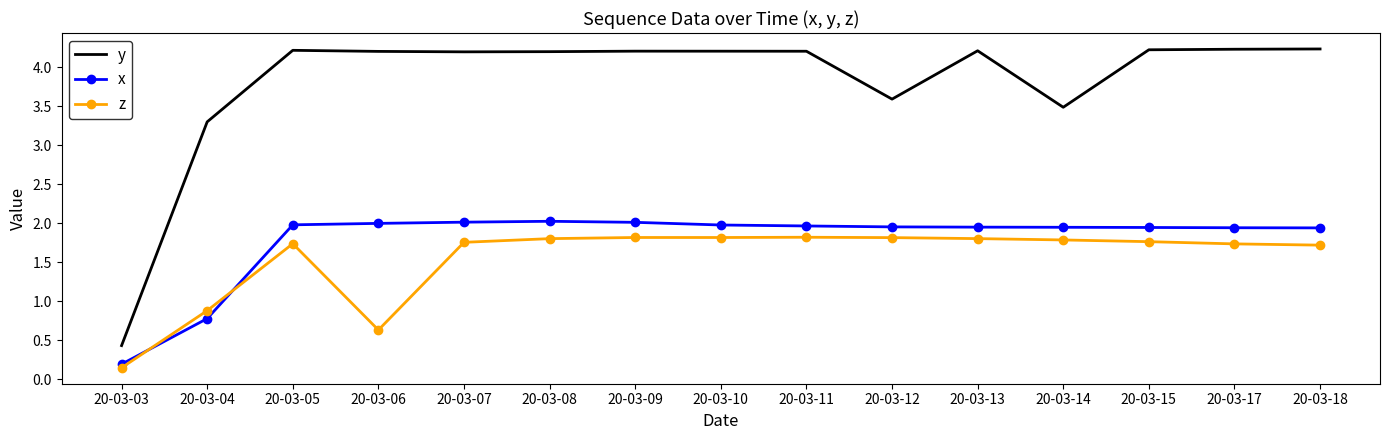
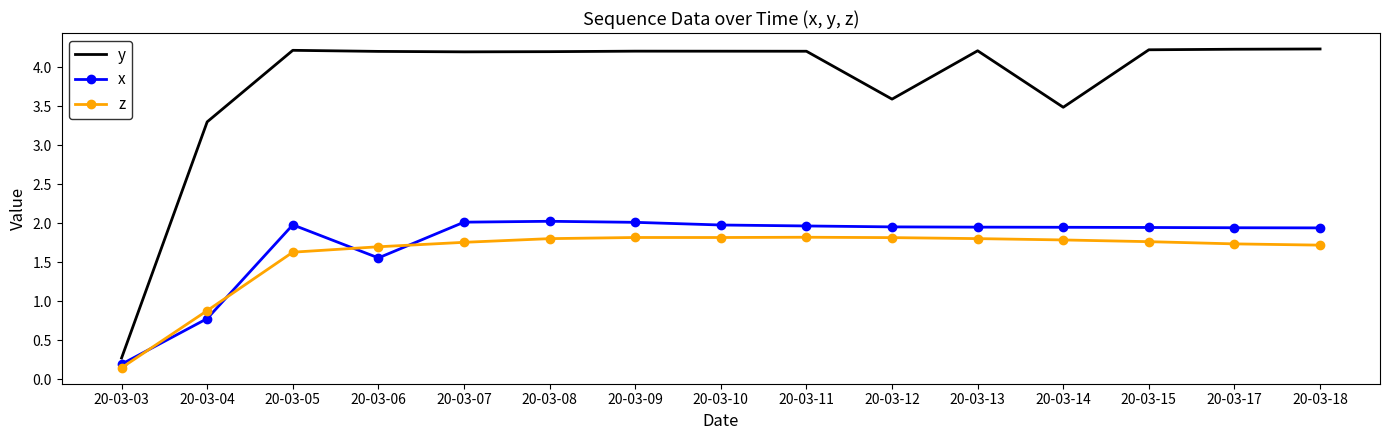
y, 20-03-03: 0.4 -> 0.3
z, 20-03-05: 1.7 -> 1.6
x, 20-03-06: 2.0 -> 1.6
z, 20-03-06: 0.6 -> 1.7
